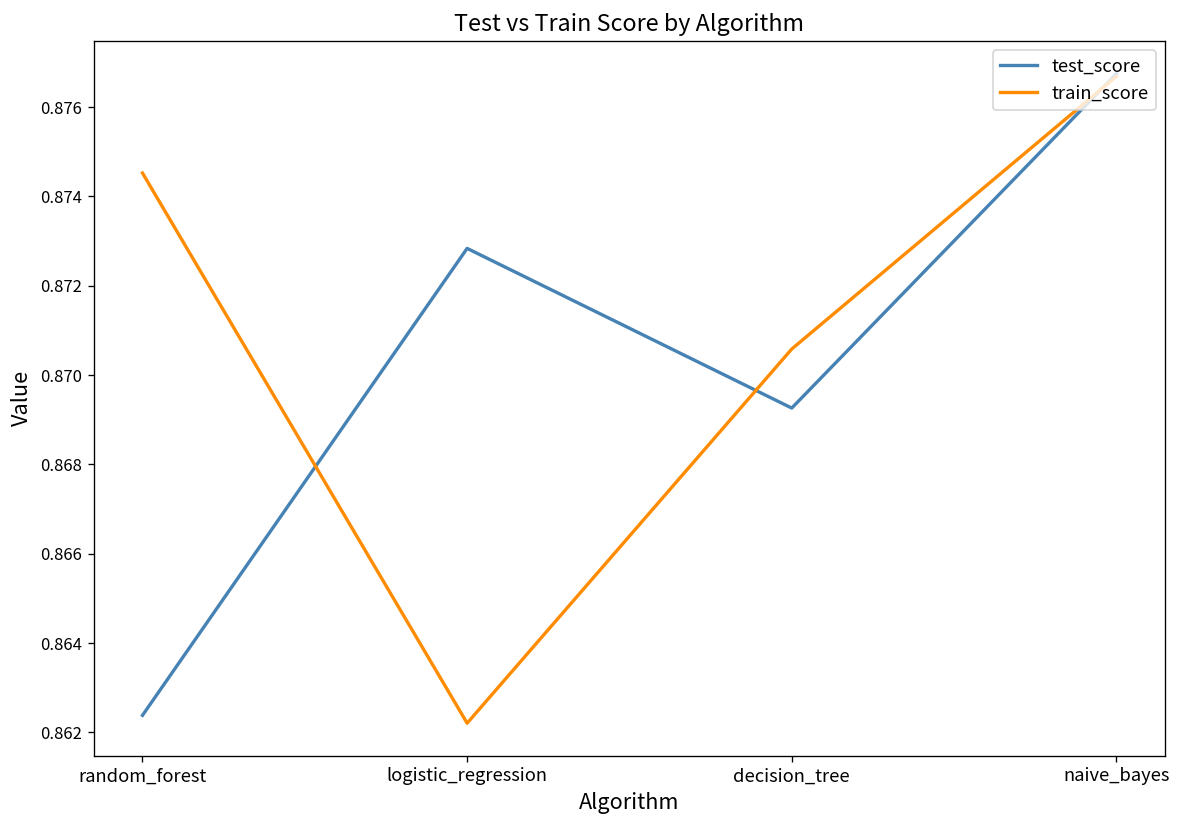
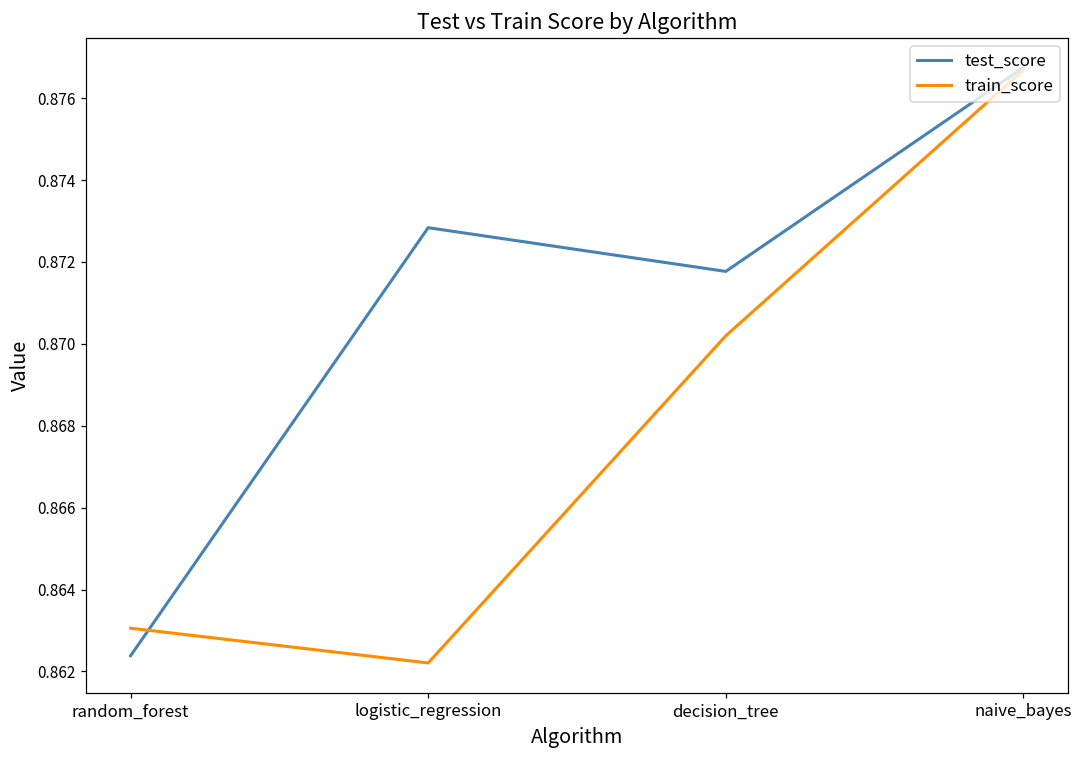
train_score, random_forest: 0.8745 -> 0.8631
test_score, decision_tree: 0.8693 -> 0.8718
train_score, decision_tree: 0.8706 -> 0.8702
